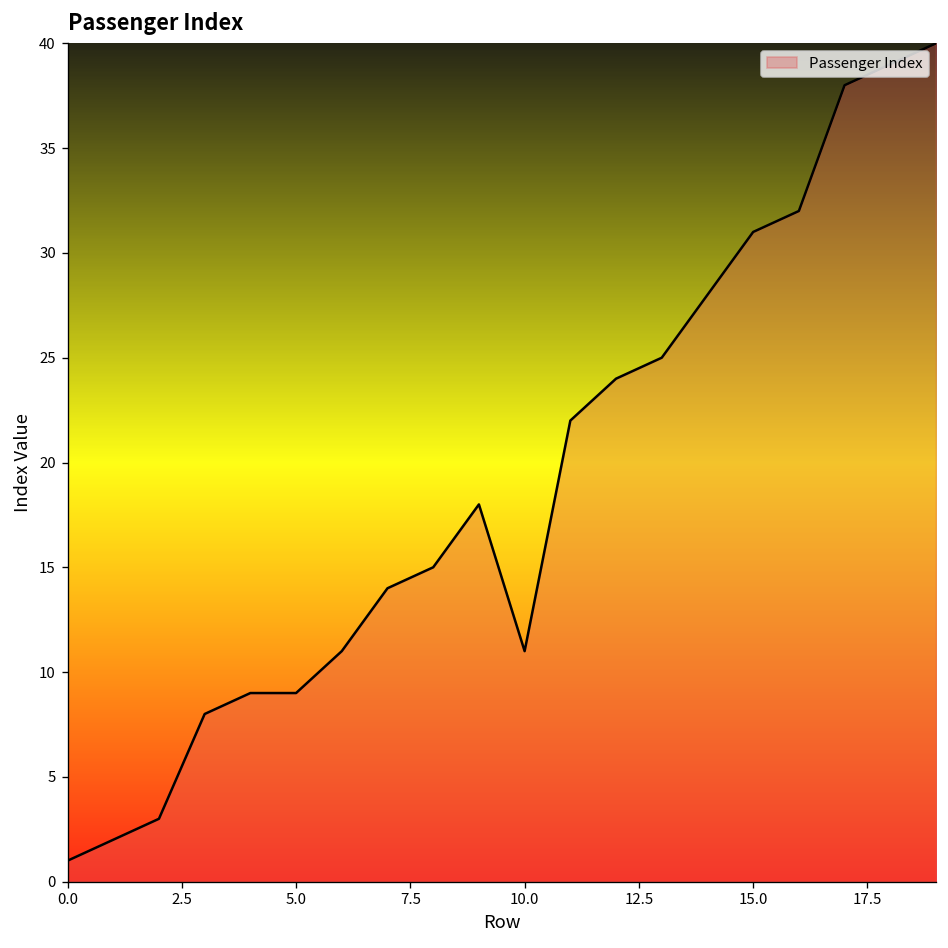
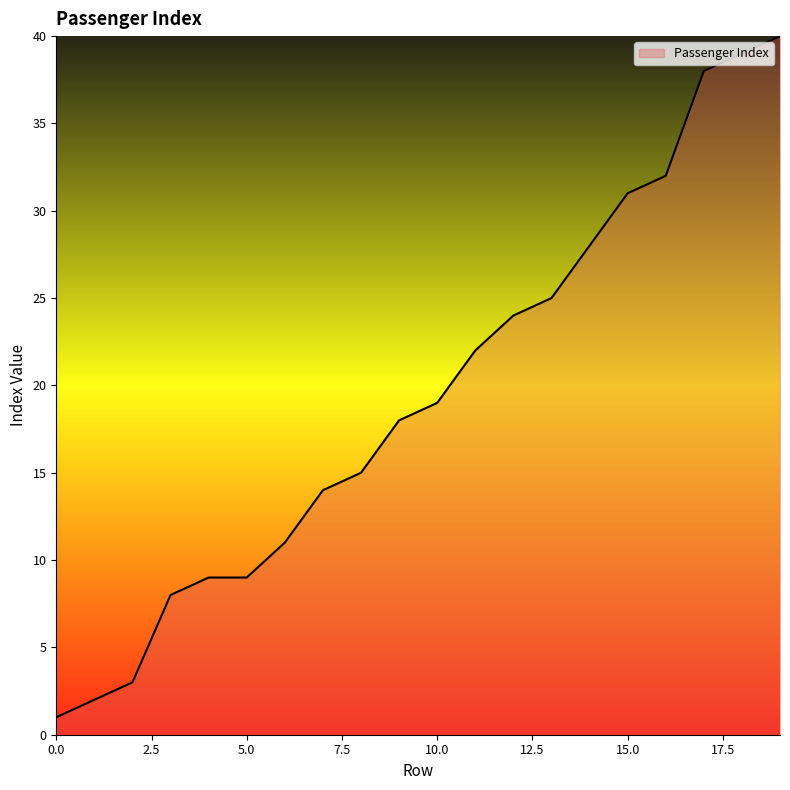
10.0: 11 -> 19
